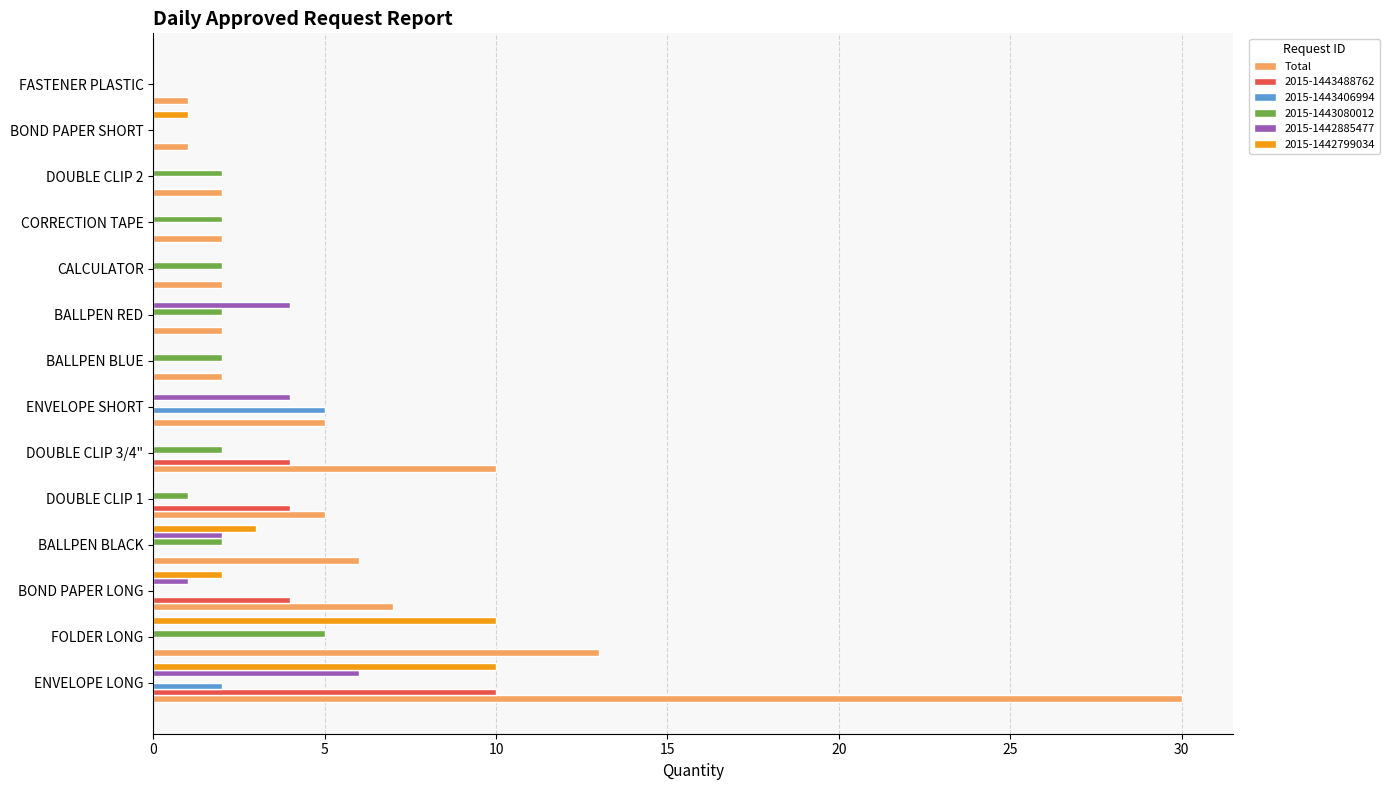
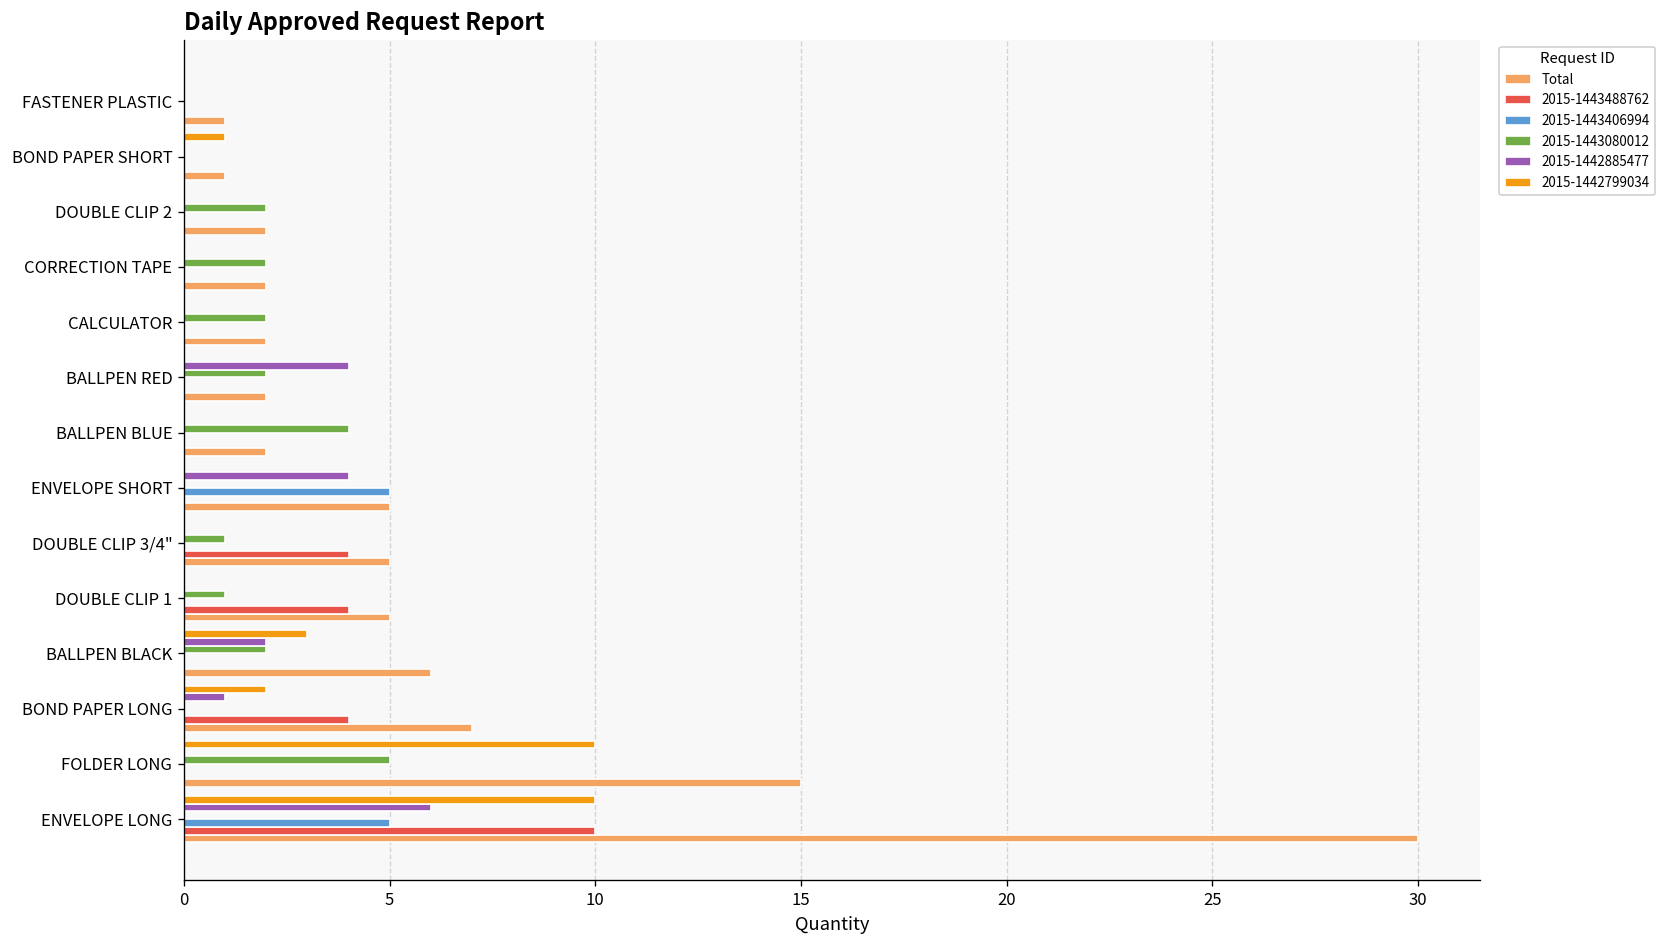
2015-1443080012, BALLPEN BLUE: 2 -> 4
2015-1443080012, DOUBLE CLIP 3/4": 2 -> 1
Total, DOUBLE CLIP 3/4": 10 -> 5
Total, FOLDER LONG: 13 -> 15
2015-1443406994, ENVELOPE LONG: 2 -> 5
